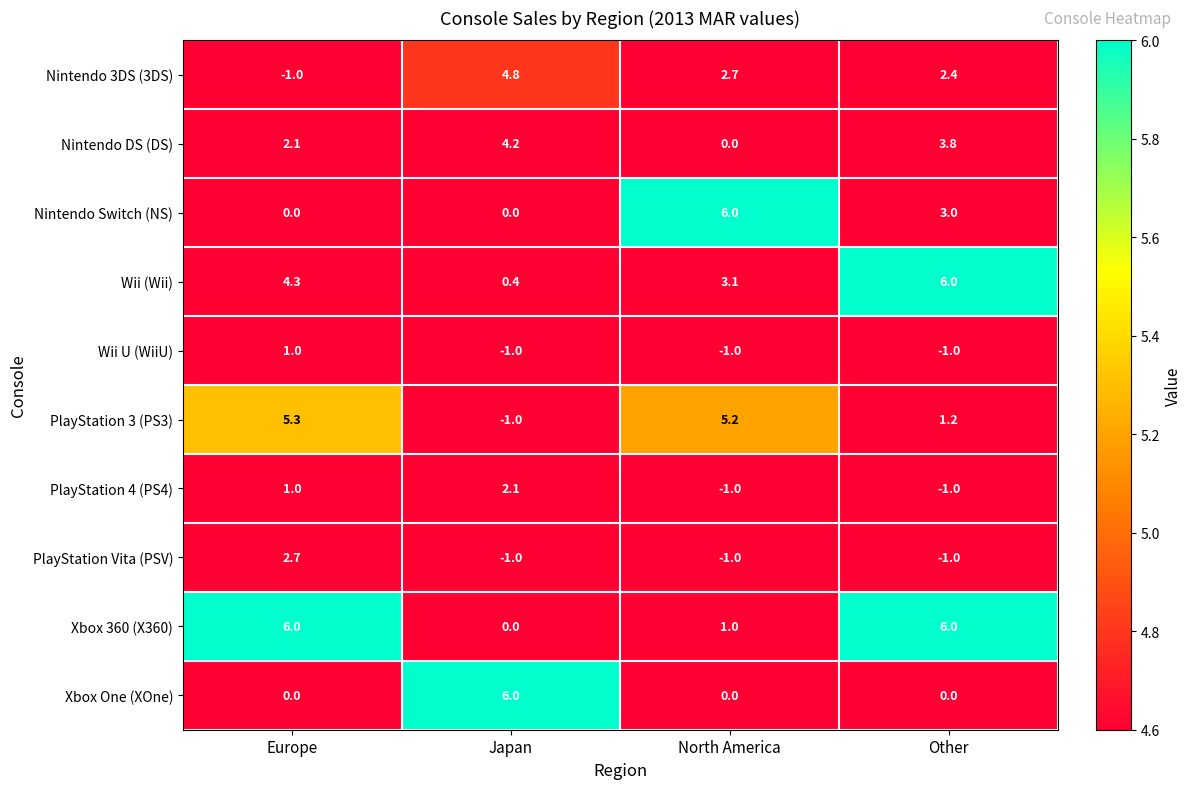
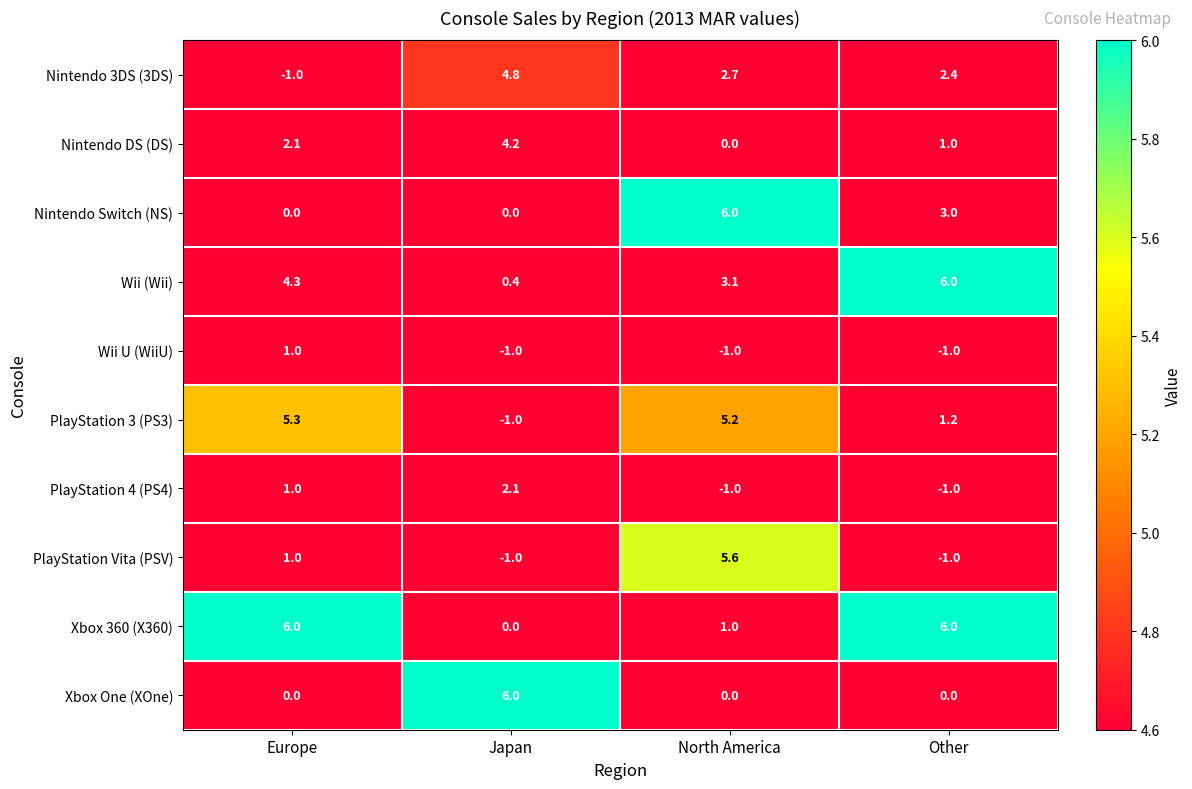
Nintendo DS (DS), Other: 3.8 -> 1.0
PlayStation Vita (PSV), Europe: 2.7 -> 1.0
PlayStation Vita (PSV), North America: -1.0 -> 5.6
